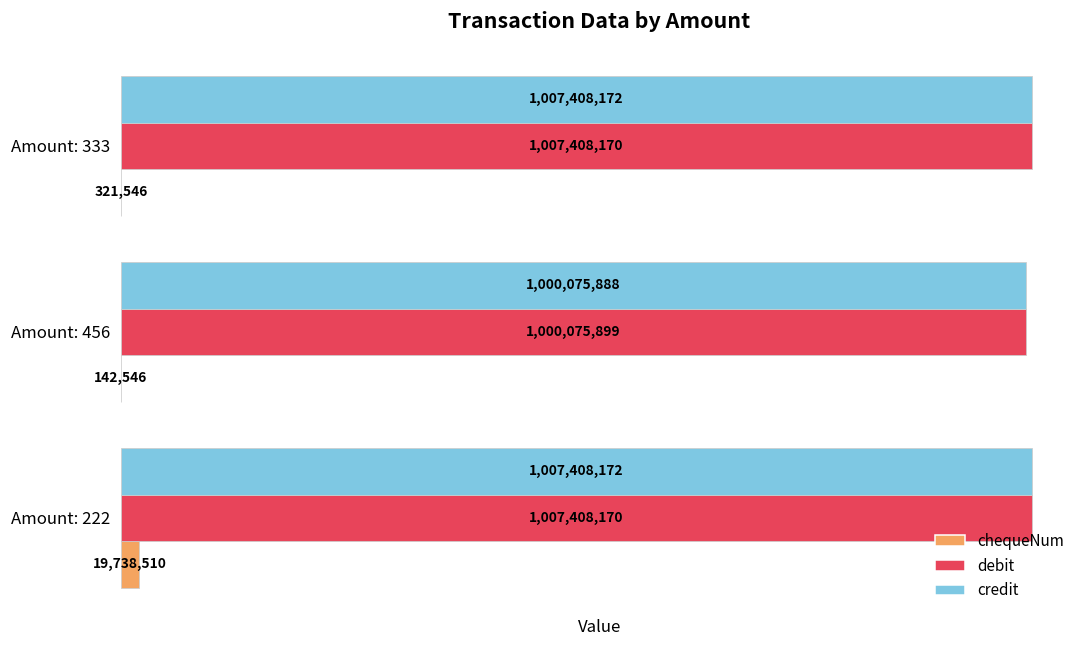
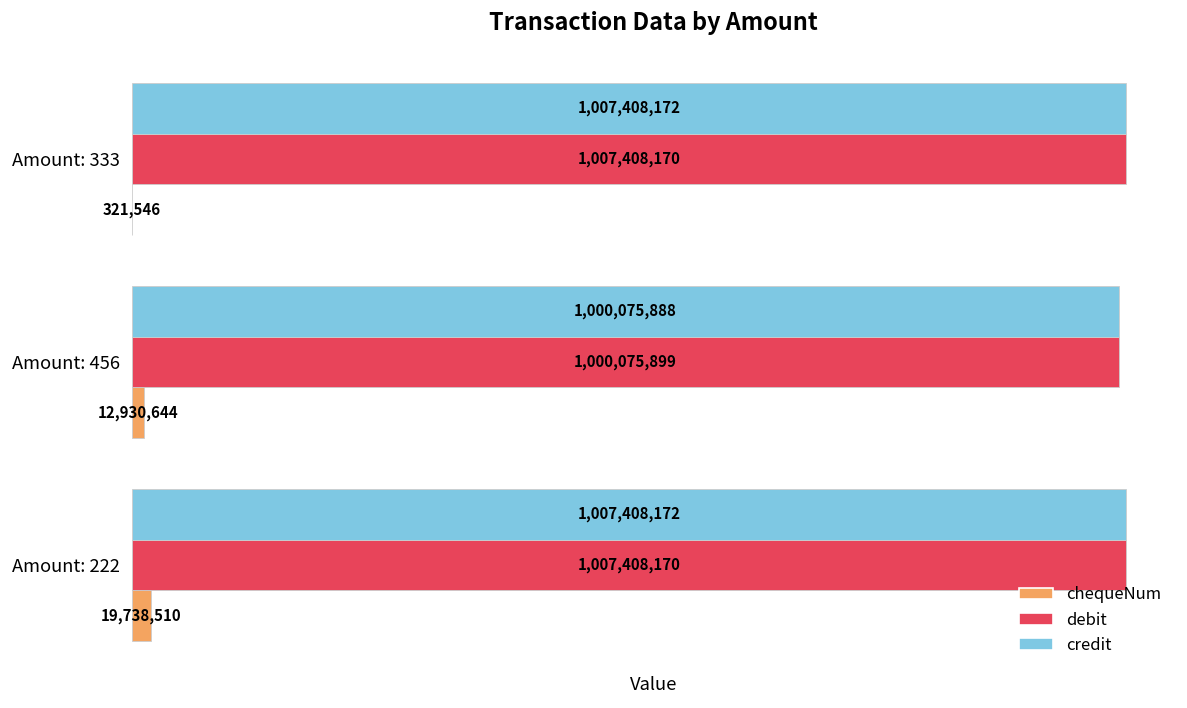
chequeNum, Amount: 456: 142,546 -> 12,930,644
